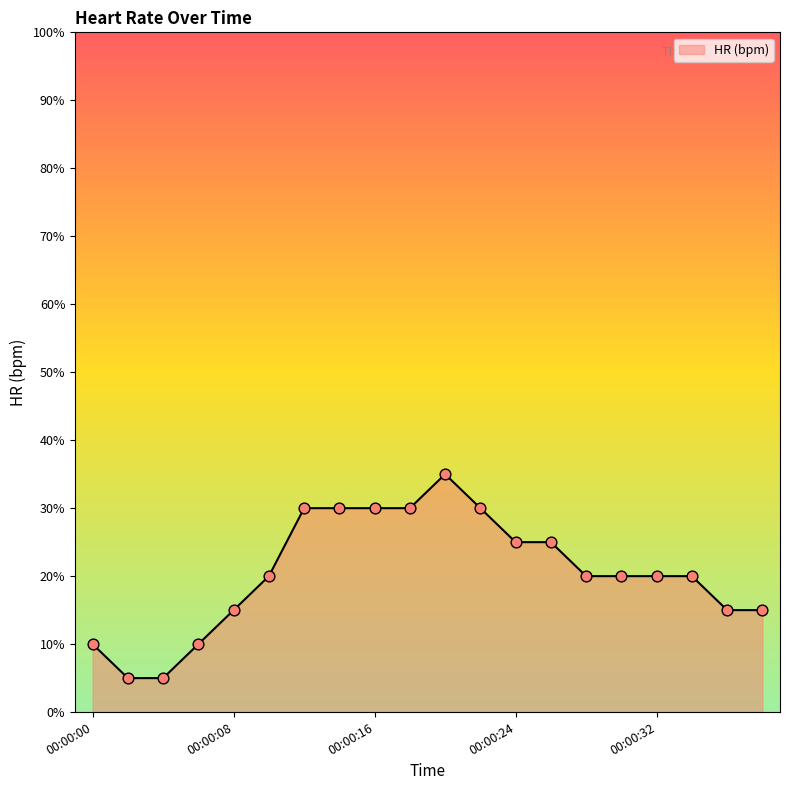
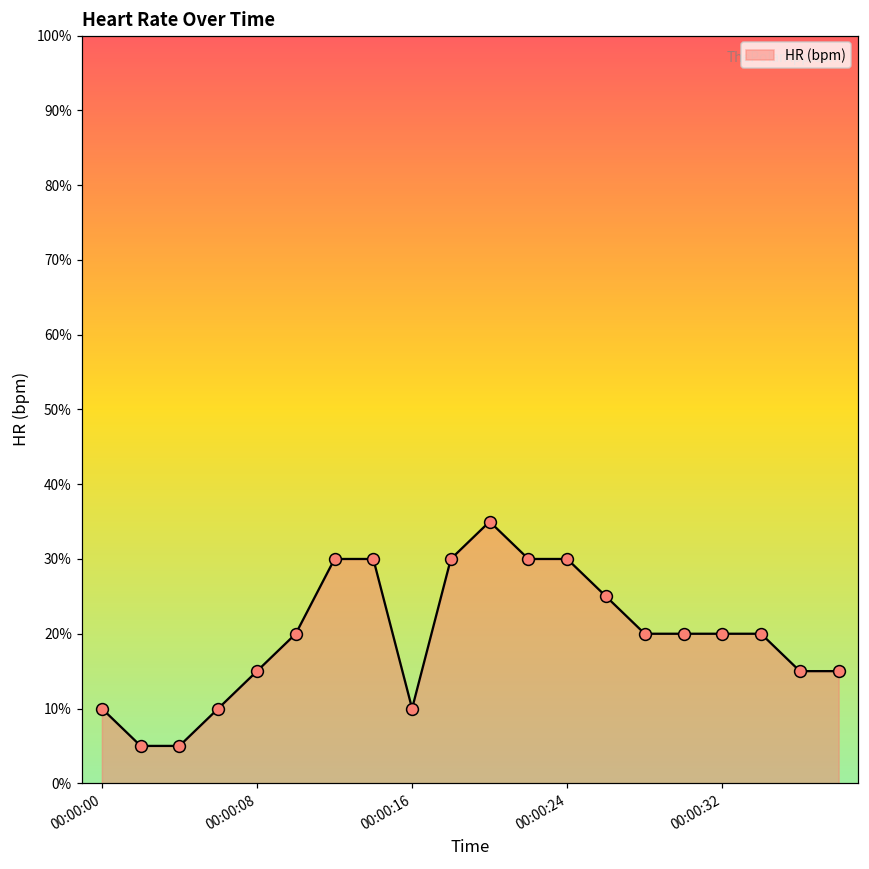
00:00:16: 30% -> 10%
00:00:24: 25% -> 30%
